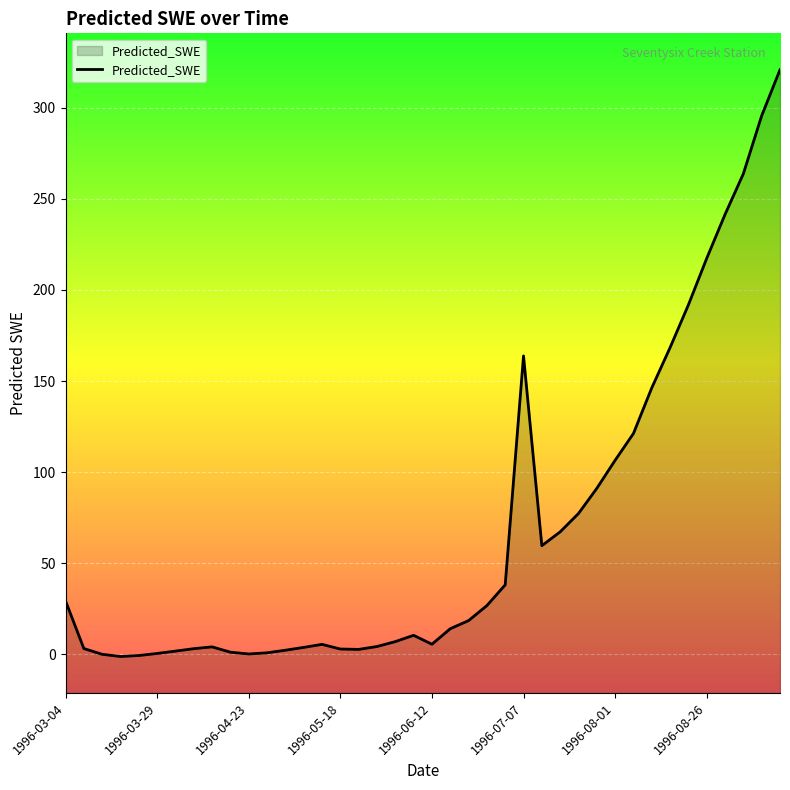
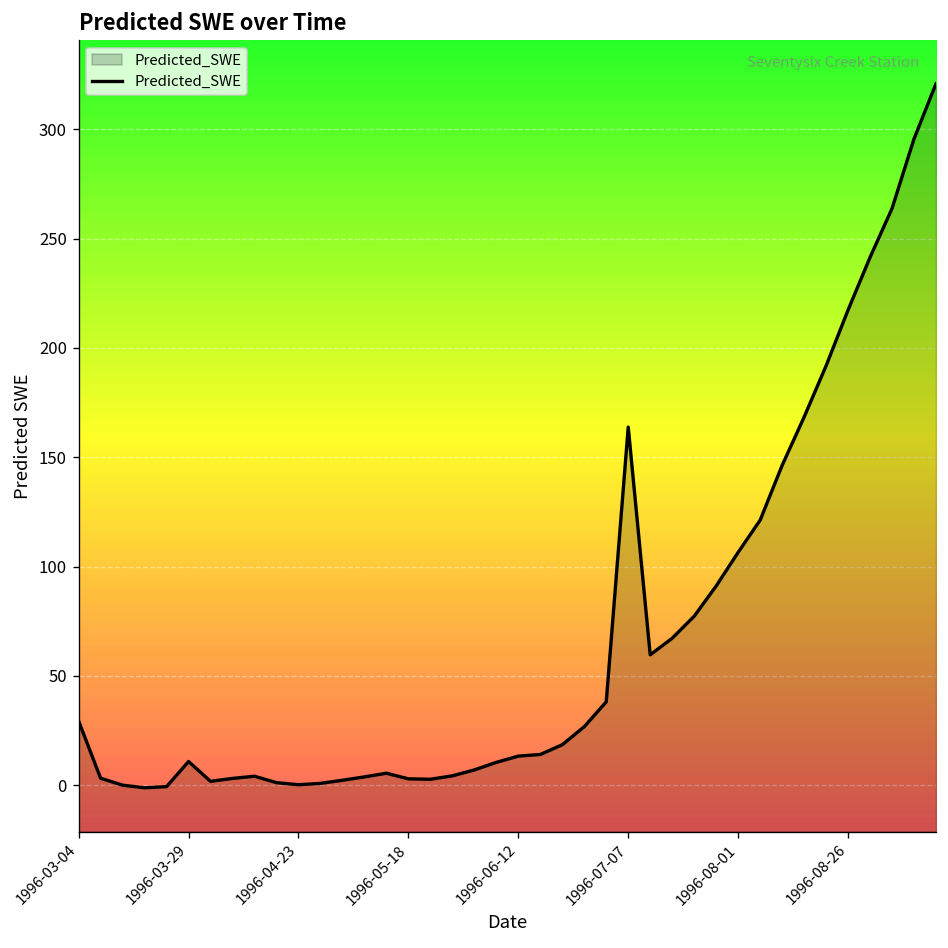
1996-03-29: 0 -> 11
1996-06-12: 6 -> 13
